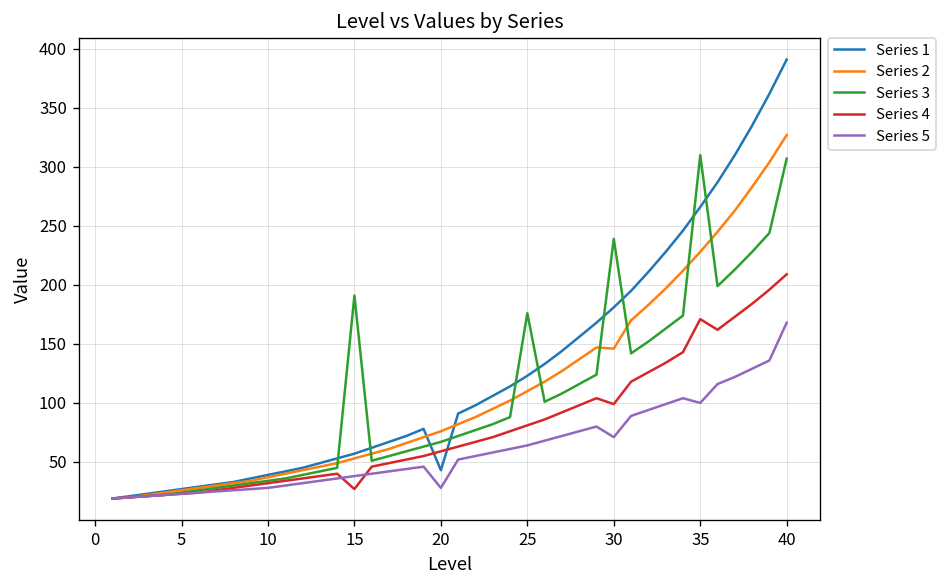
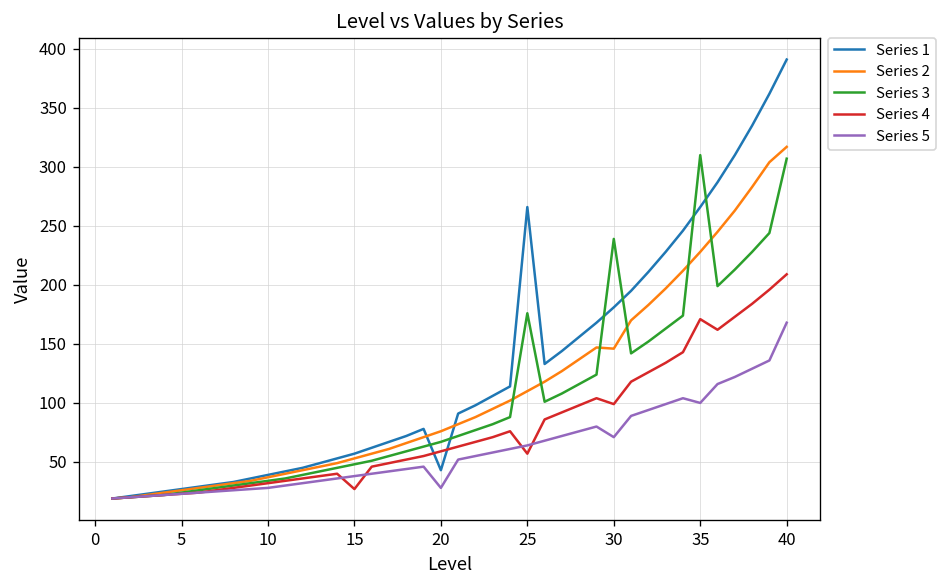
Series 3, 15: 190 -> 50
Series 1, 25: 120 -> 270
Series 4, 25: 80 -> 60
Series 2, 40: 330 -> 320
